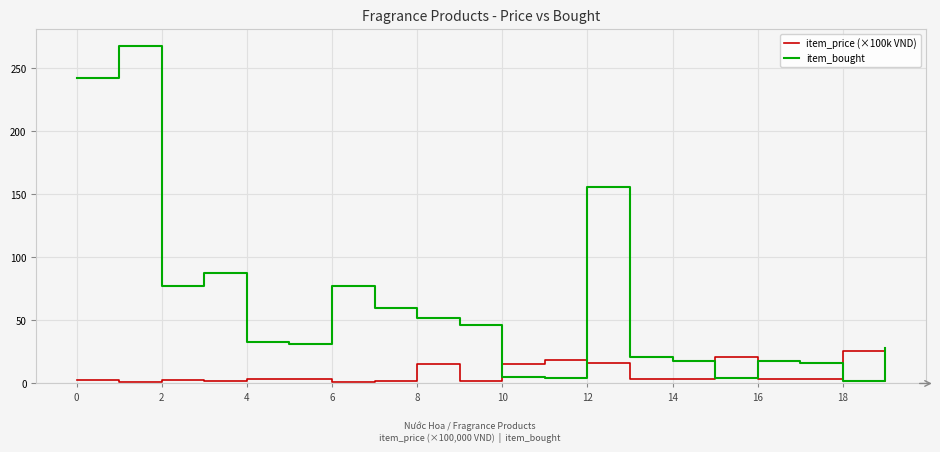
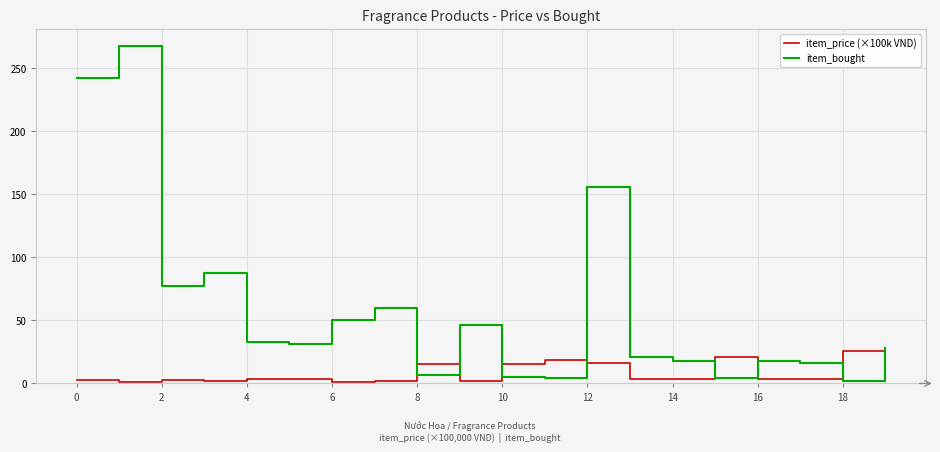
item_bought, 6: 77 -> 50
item_bought, 8: 52 -> 7
